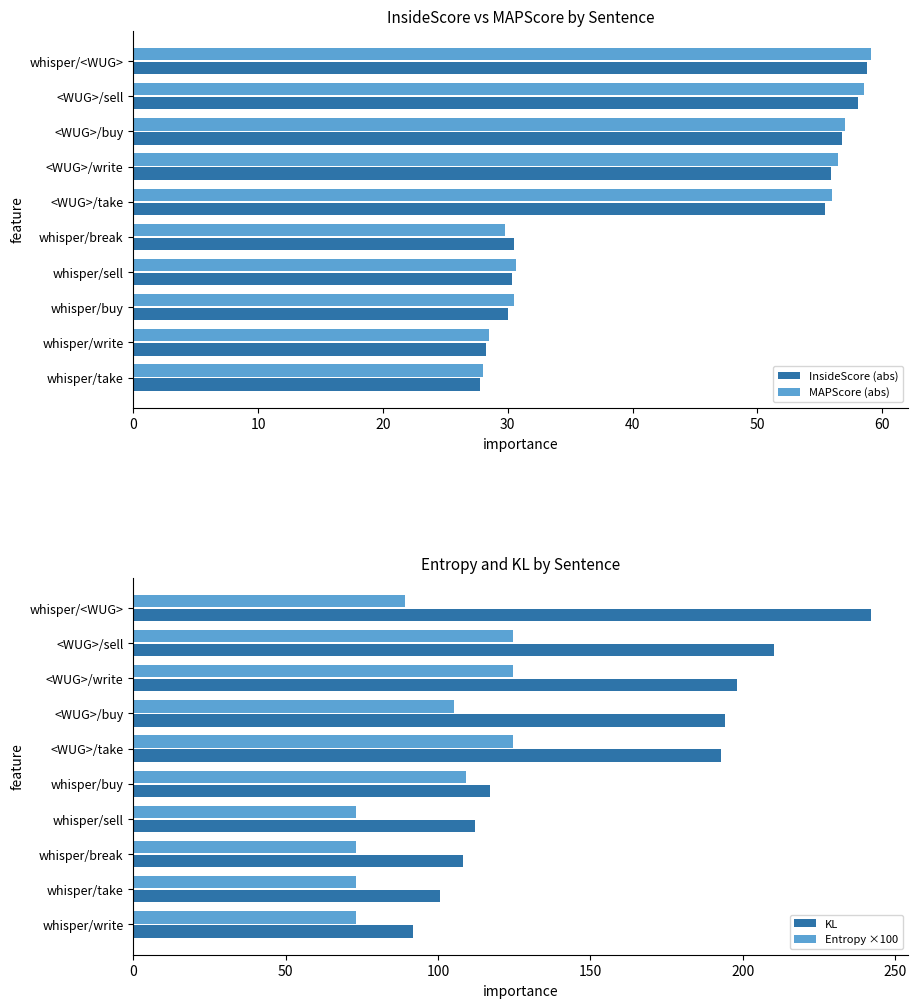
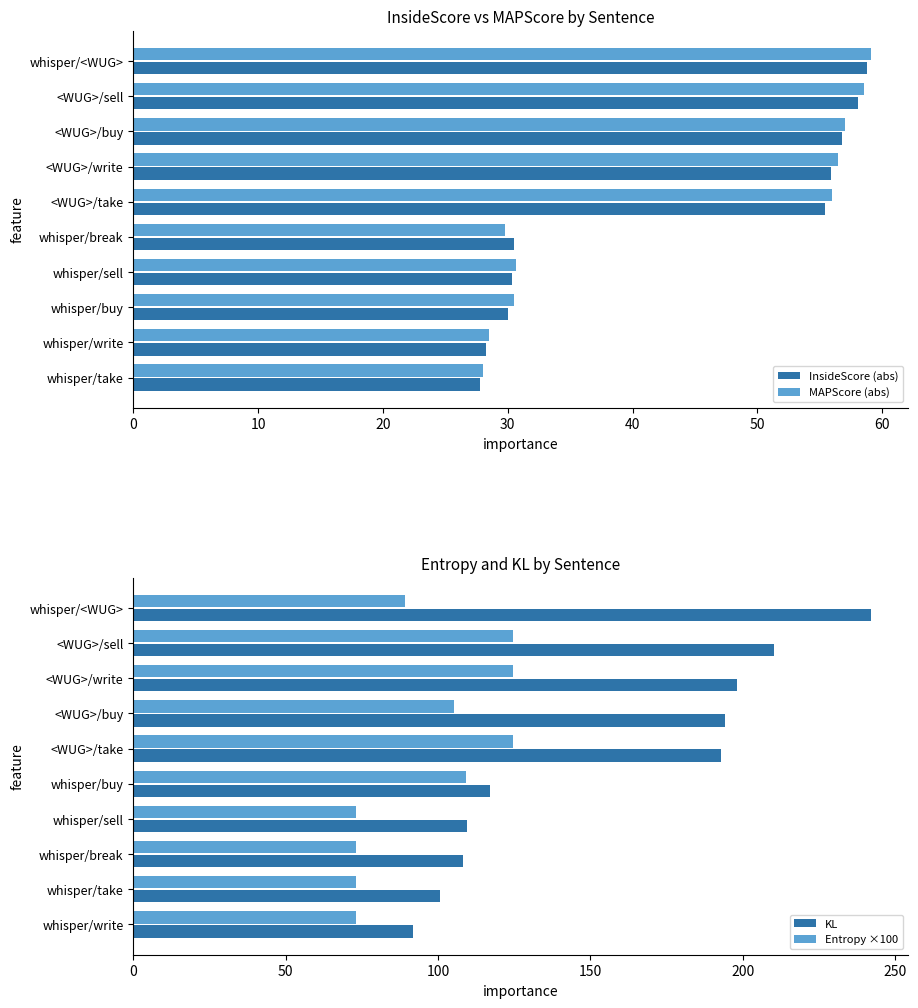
Entropy and KL by Sentence, KL, whisper/sell: 112 -> 110
